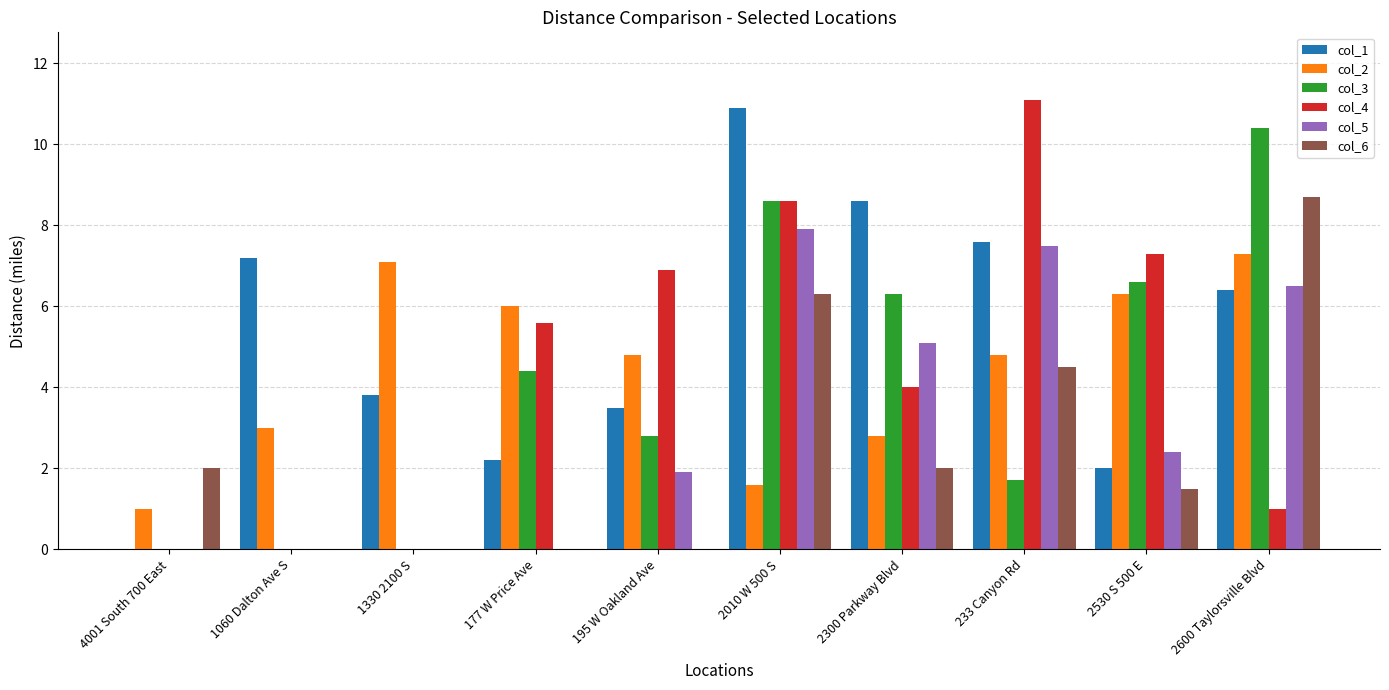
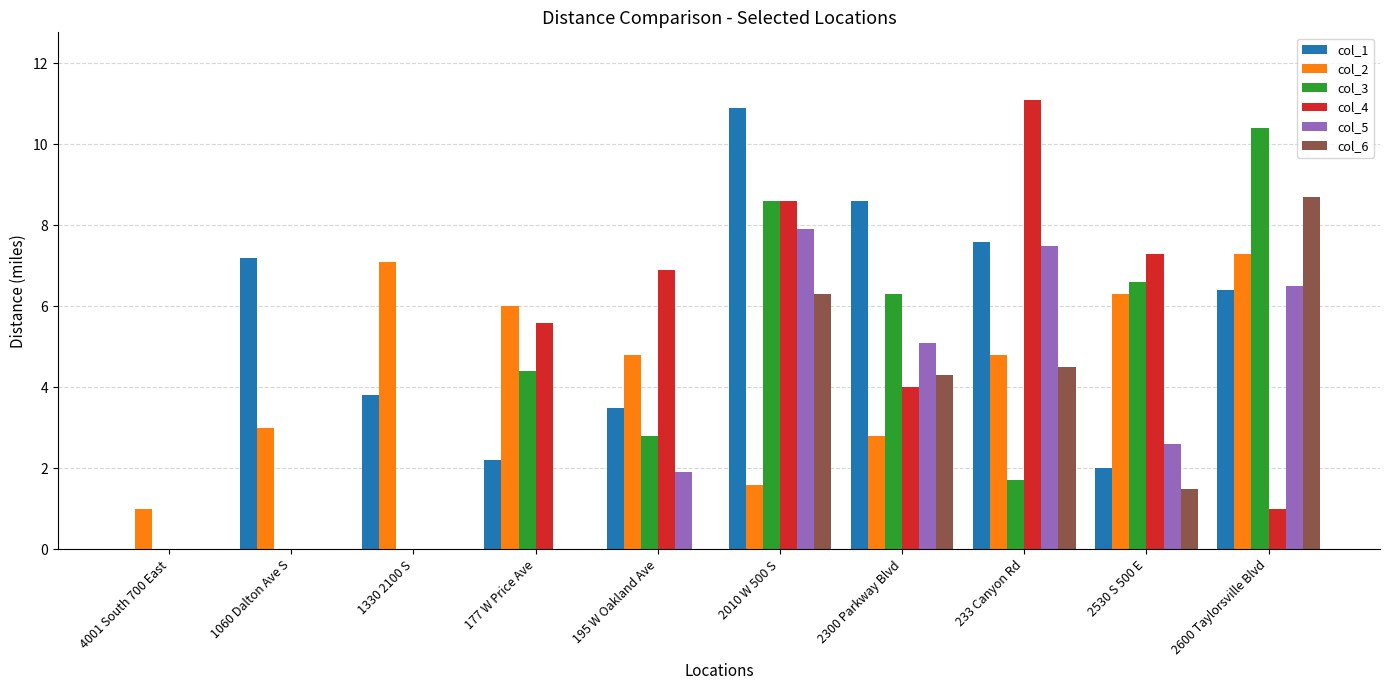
col_6, 4001 South 700 East: 2 -> 0
col_6, 2300 Parkway Blvd: 2.0 -> 4.3
col_5, 2530 S 500 E: 2.4 -> 2.6
